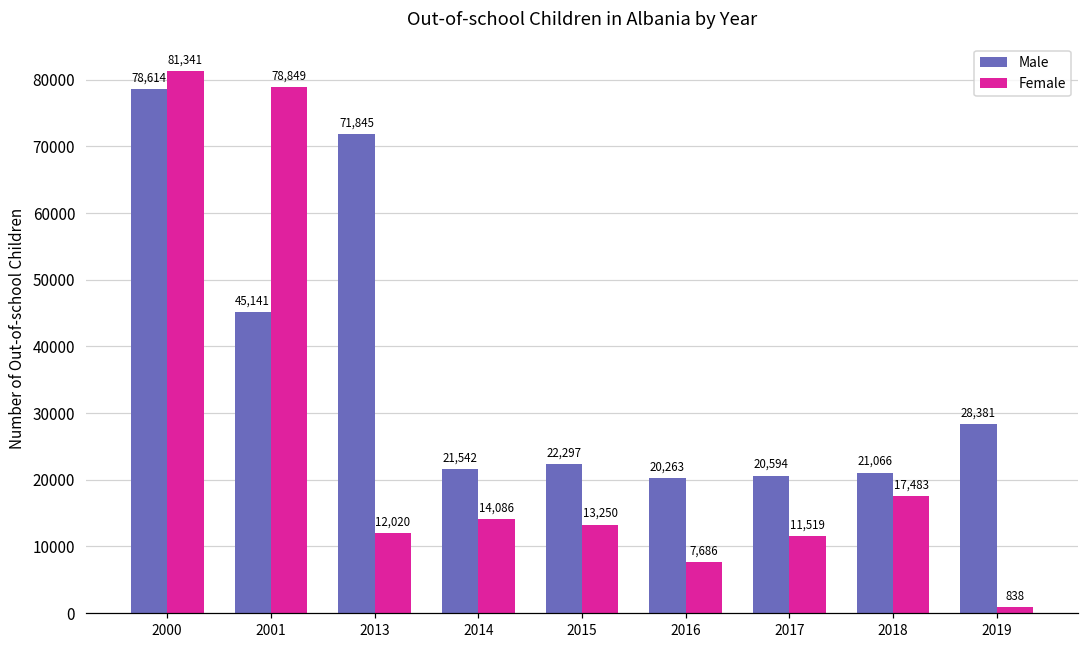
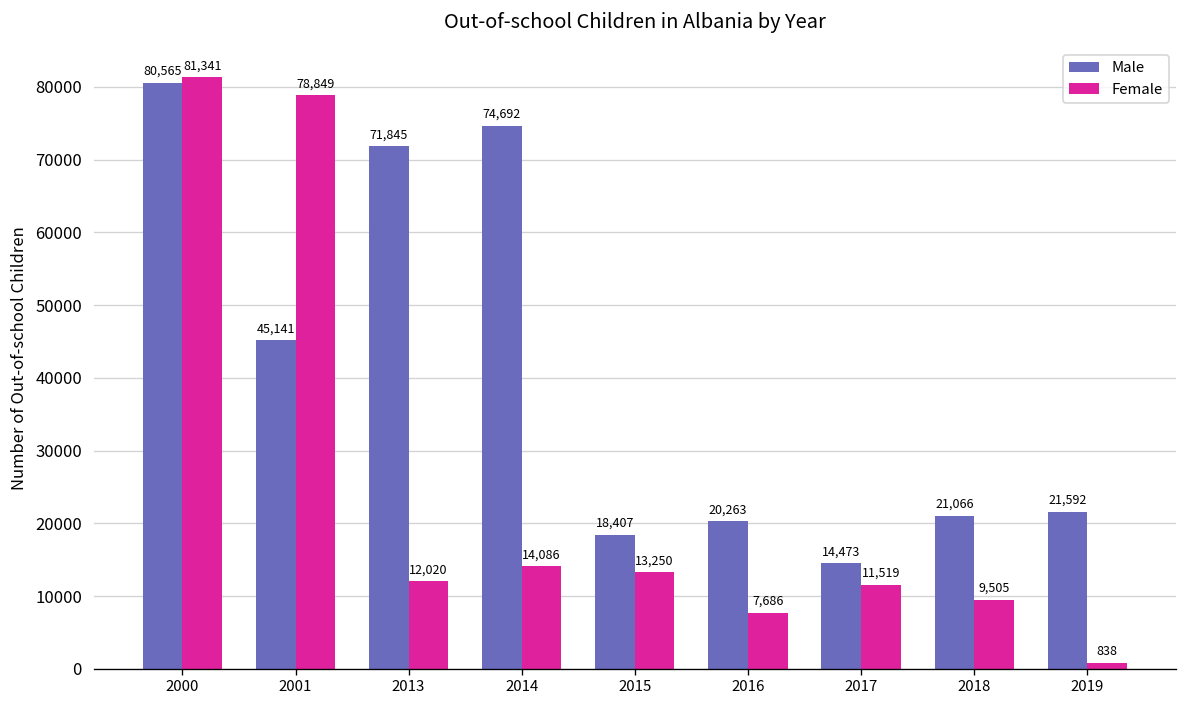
Male, 2000: 78,614 -> 80,565
Male, 2014: 21,542 -> 74,692
Male, 2015: 22,297 -> 18,407
Male, 2017: 20,594 -> 14,473
Female, 2018: 17,483 -> 9,505
Male, 2019: 28,381 -> 21,592
